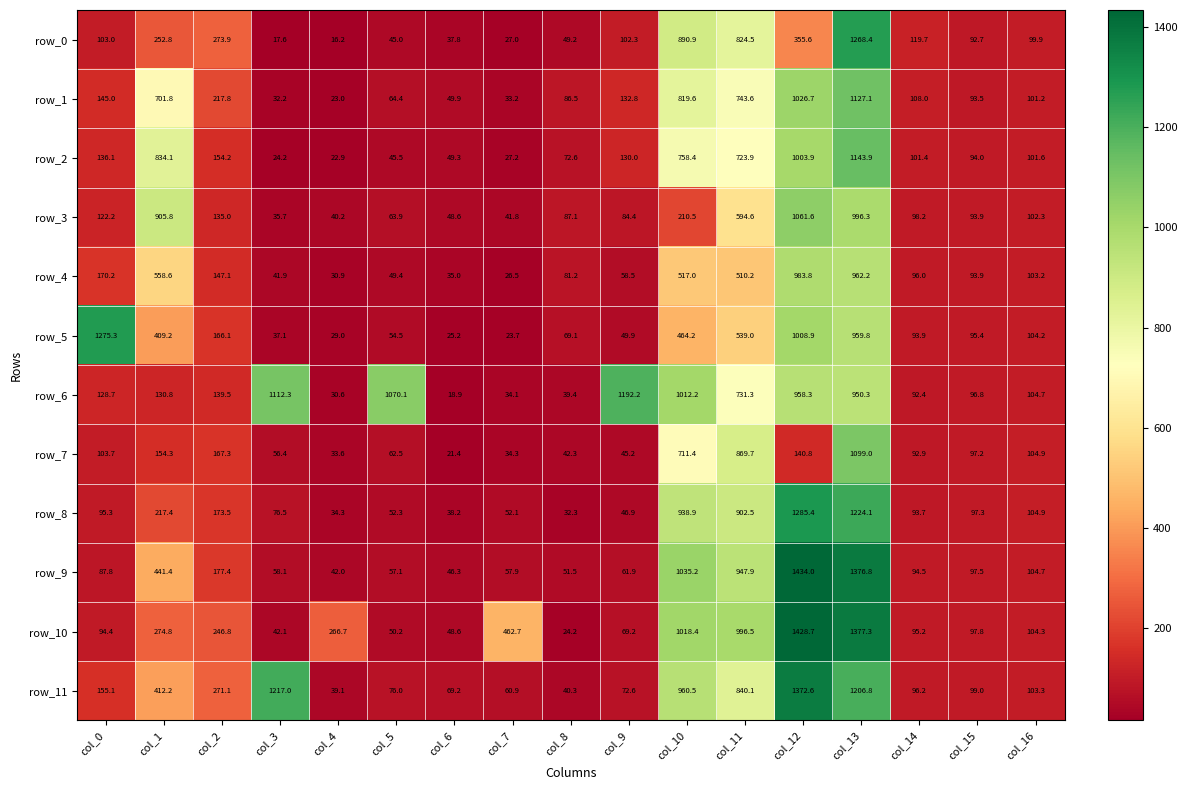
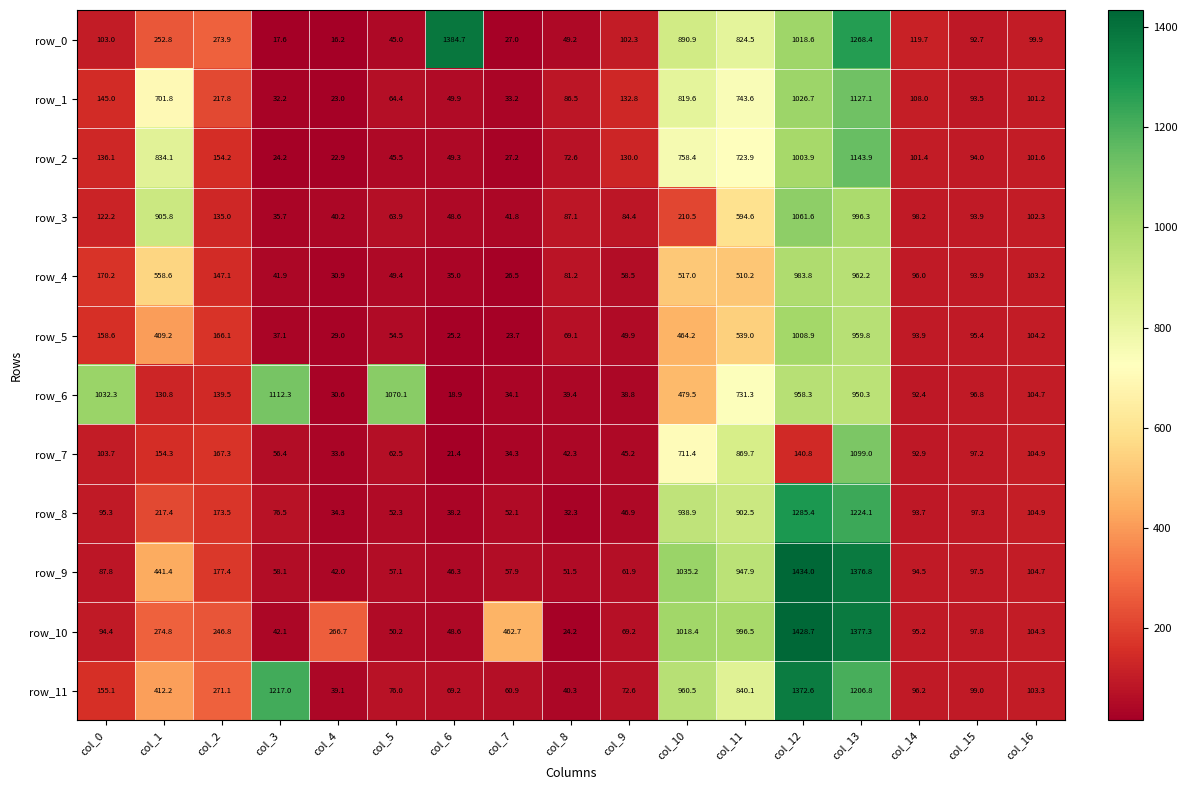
row_0, col_6: 37.8 -> 1384.7
row_0, col_12: 355.6 -> 1018.6
row_5, col_0: 1275.3 -> 158.6
row_6, col_0: 128.7 -> 1032.3
row_6, col_9: 1192.2 -> 38.8
row_6, col_10: 1012.2 -> 479.5
